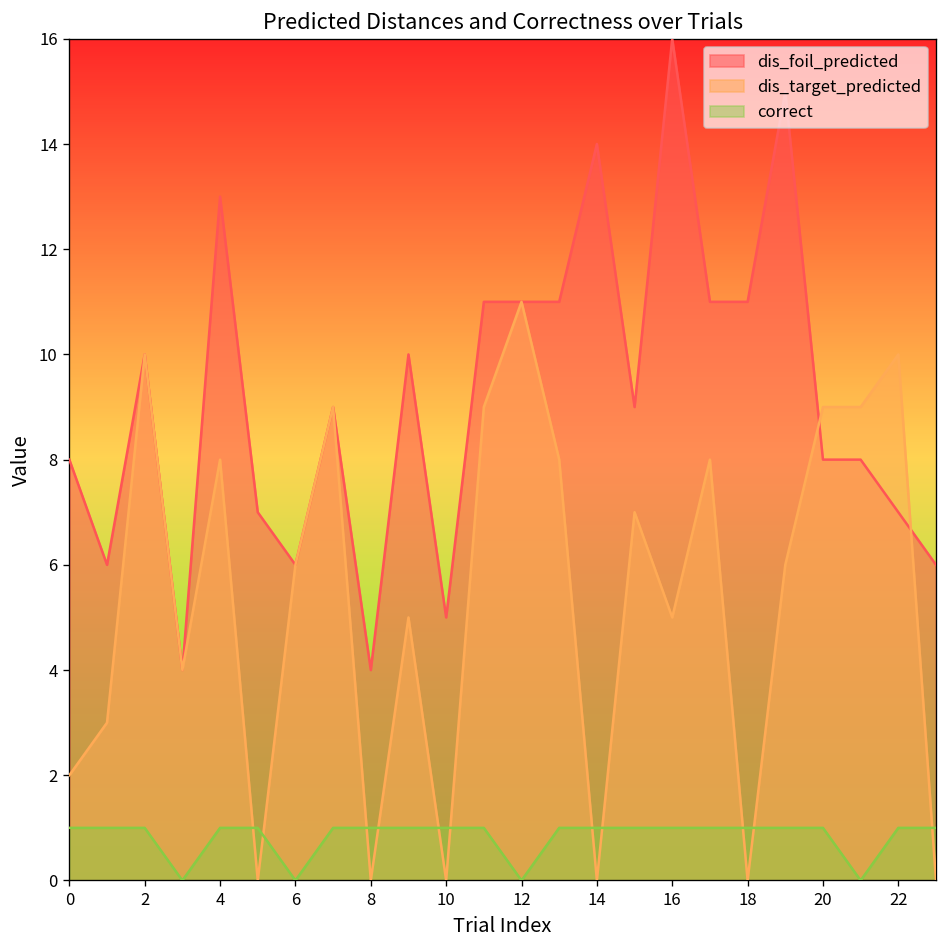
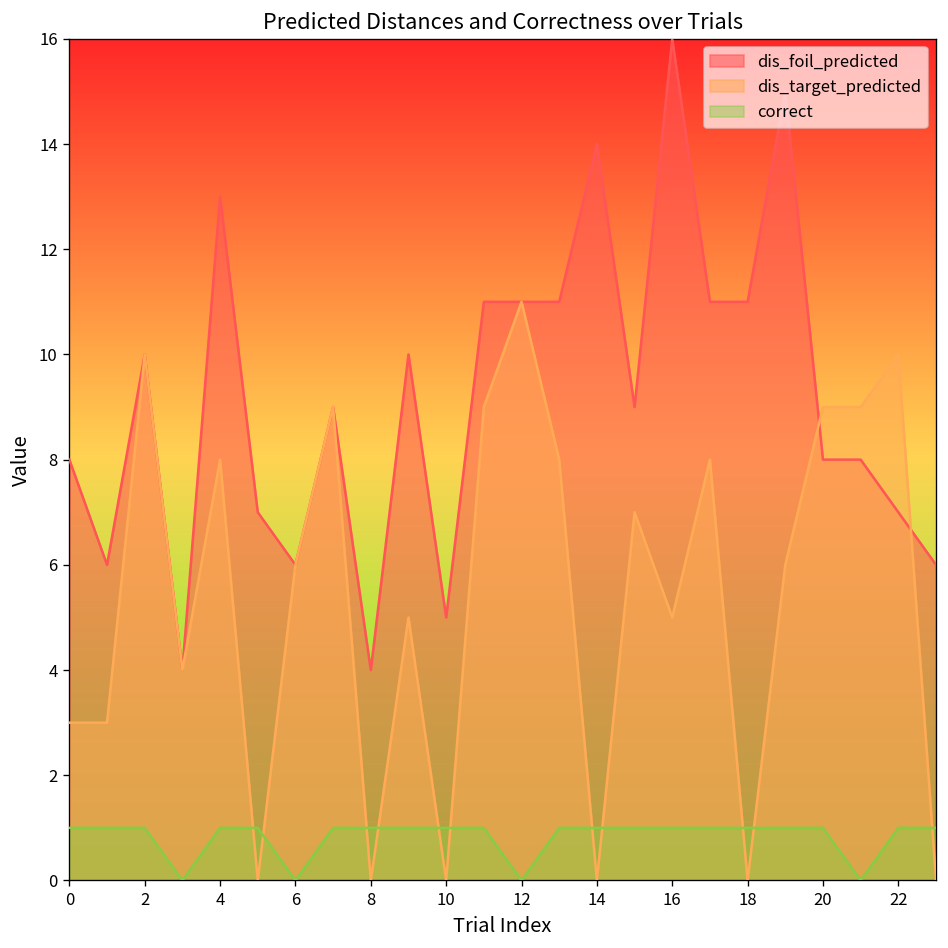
dis_target_predicted, 0: 2 -> 3
